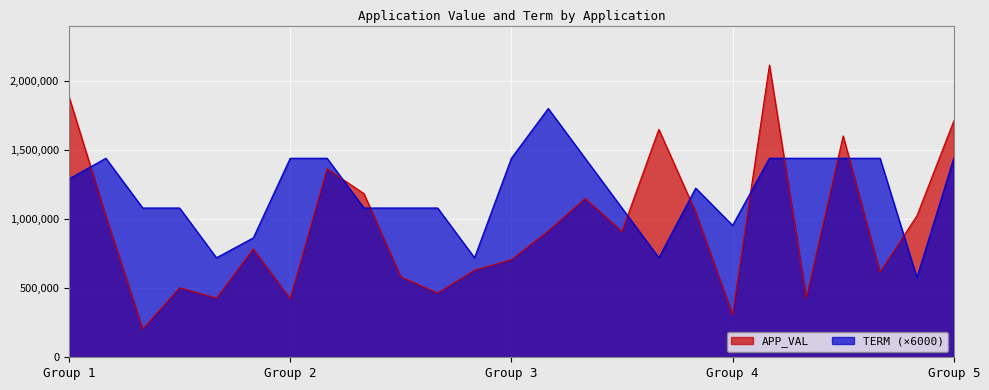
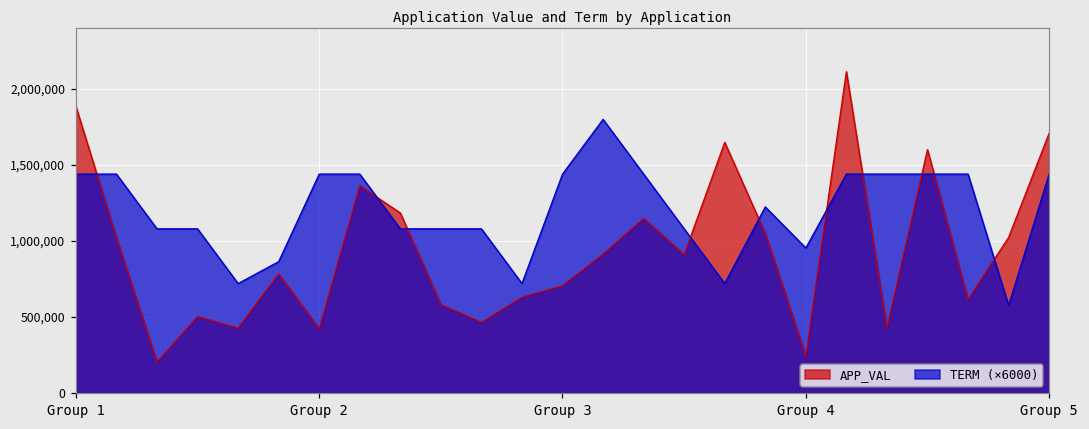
TERM (×6000), Group 1: 1,290,000 -> 1,440,000
APP_VAL, Group 4: 310,000 -> 240,000
